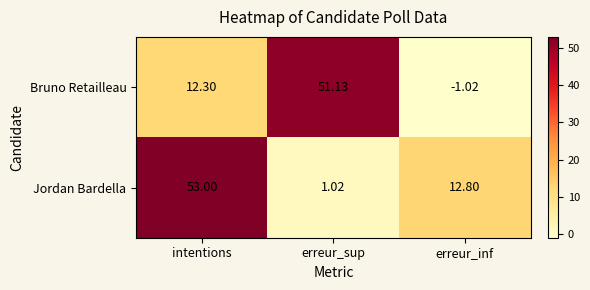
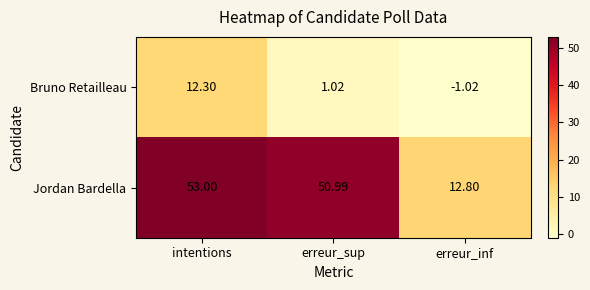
Bruno Retailleau, erreur_sup: 51.13 -> 1.02
Jordan Bardella, erreur_sup: 1.02 -> 50.99
